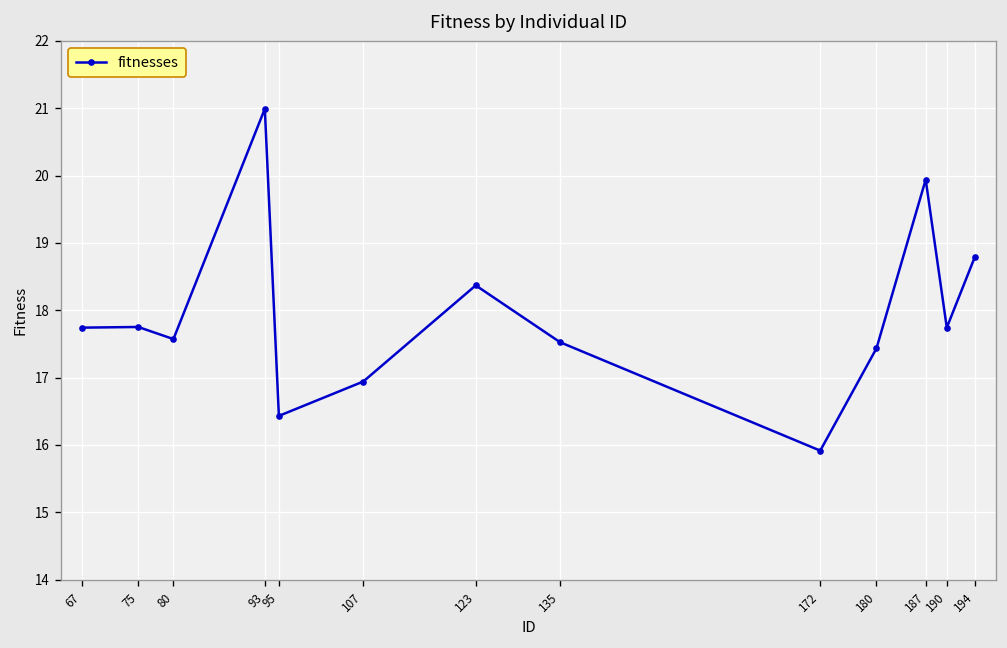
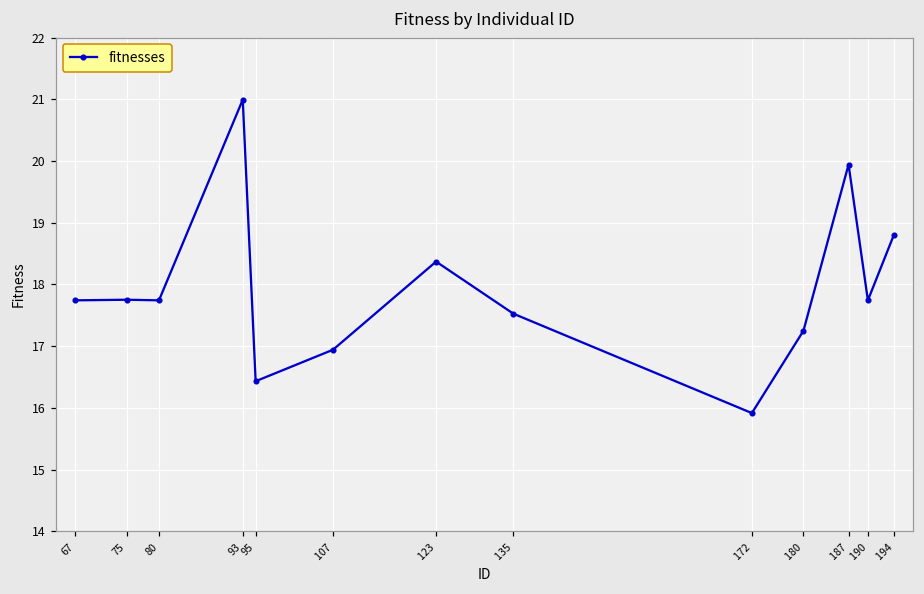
80: 17.6 -> 17.7
180: 17.4 -> 17.2
